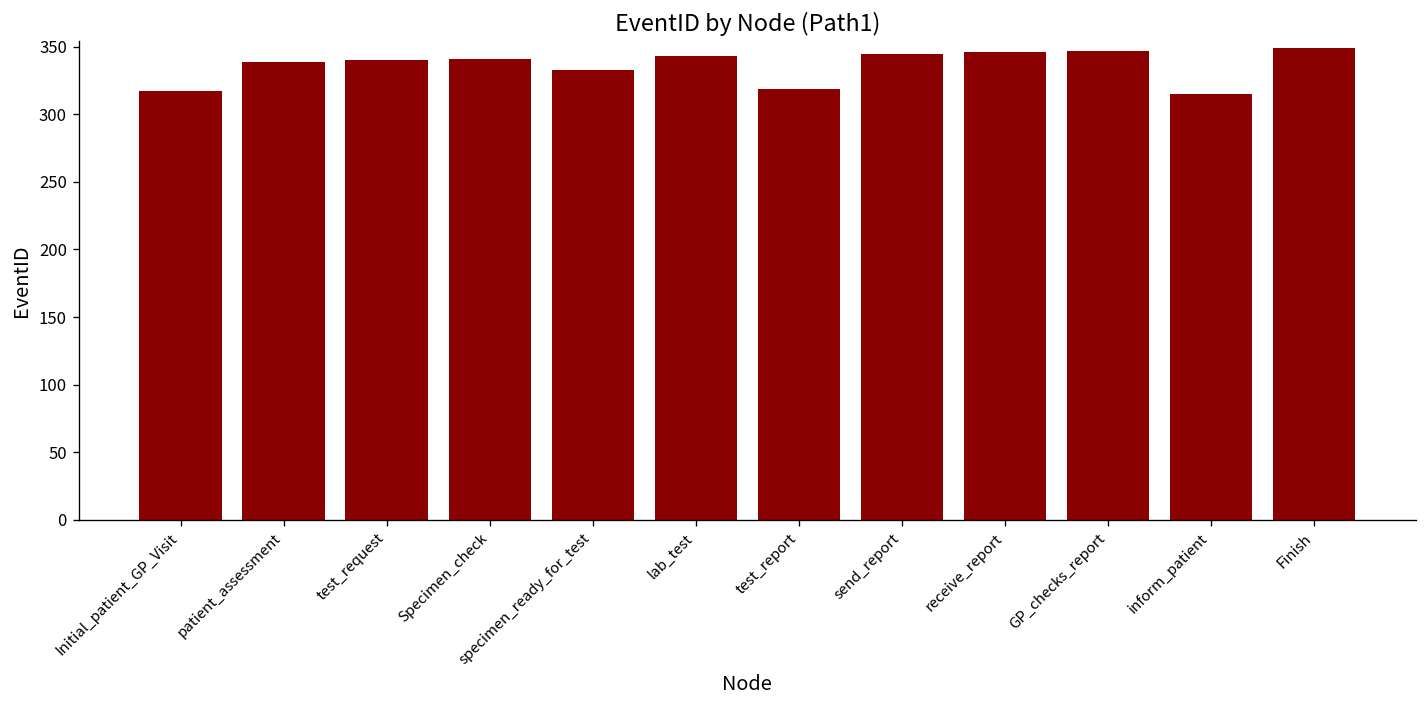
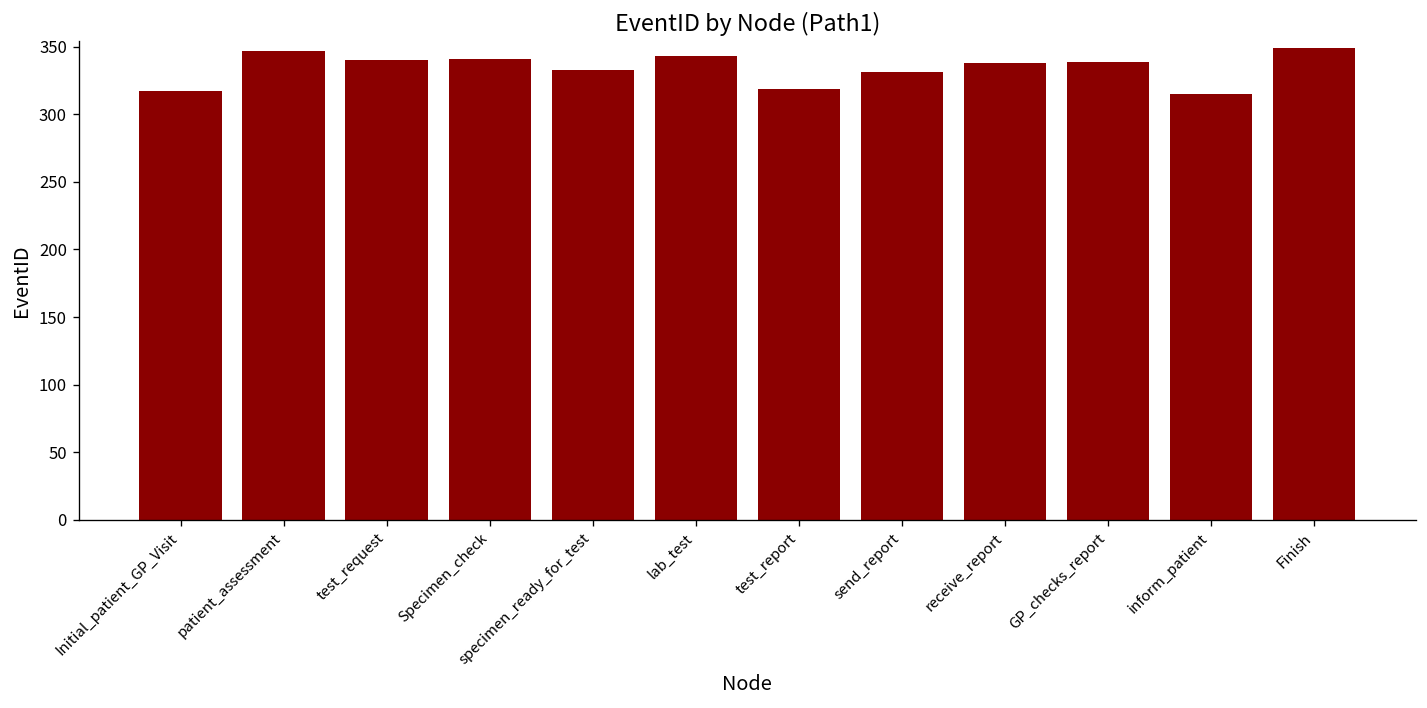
patient_assessment: 339 -> 347
send_report: 345 -> 331
receive_report: 346 -> 338
GP_checks_report: 347 -> 339
